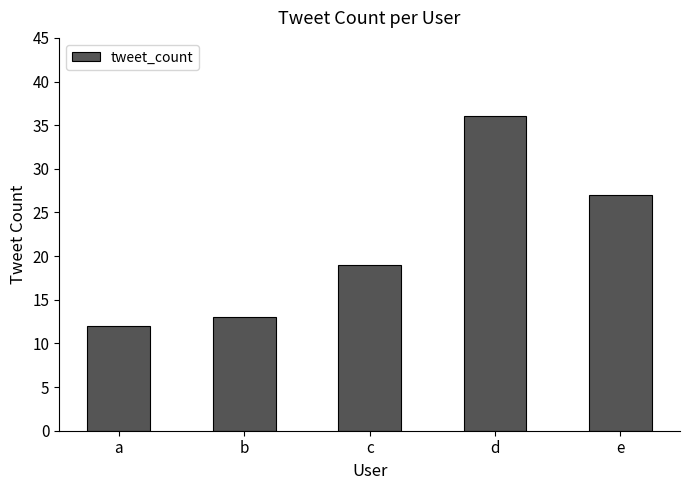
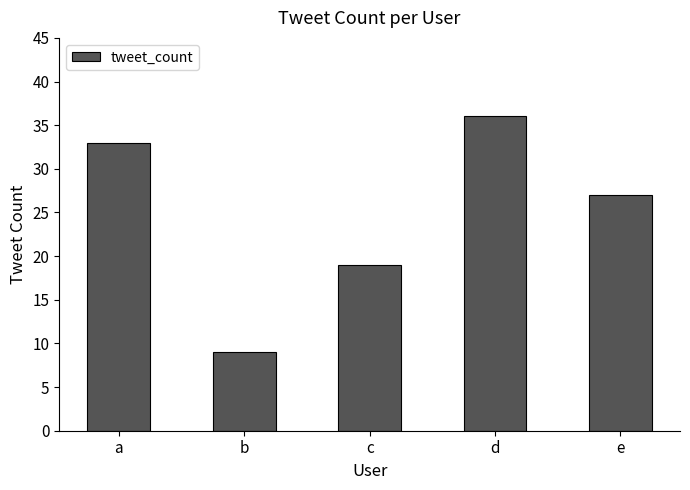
a: 12 -> 33
b: 13 -> 9
